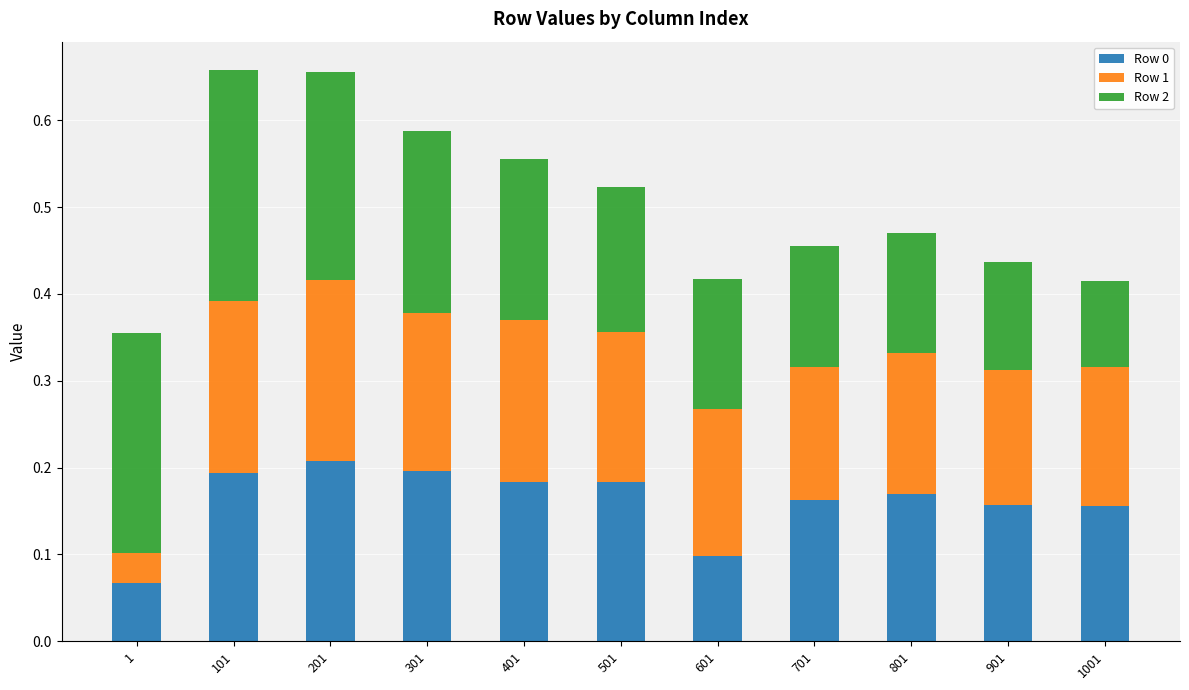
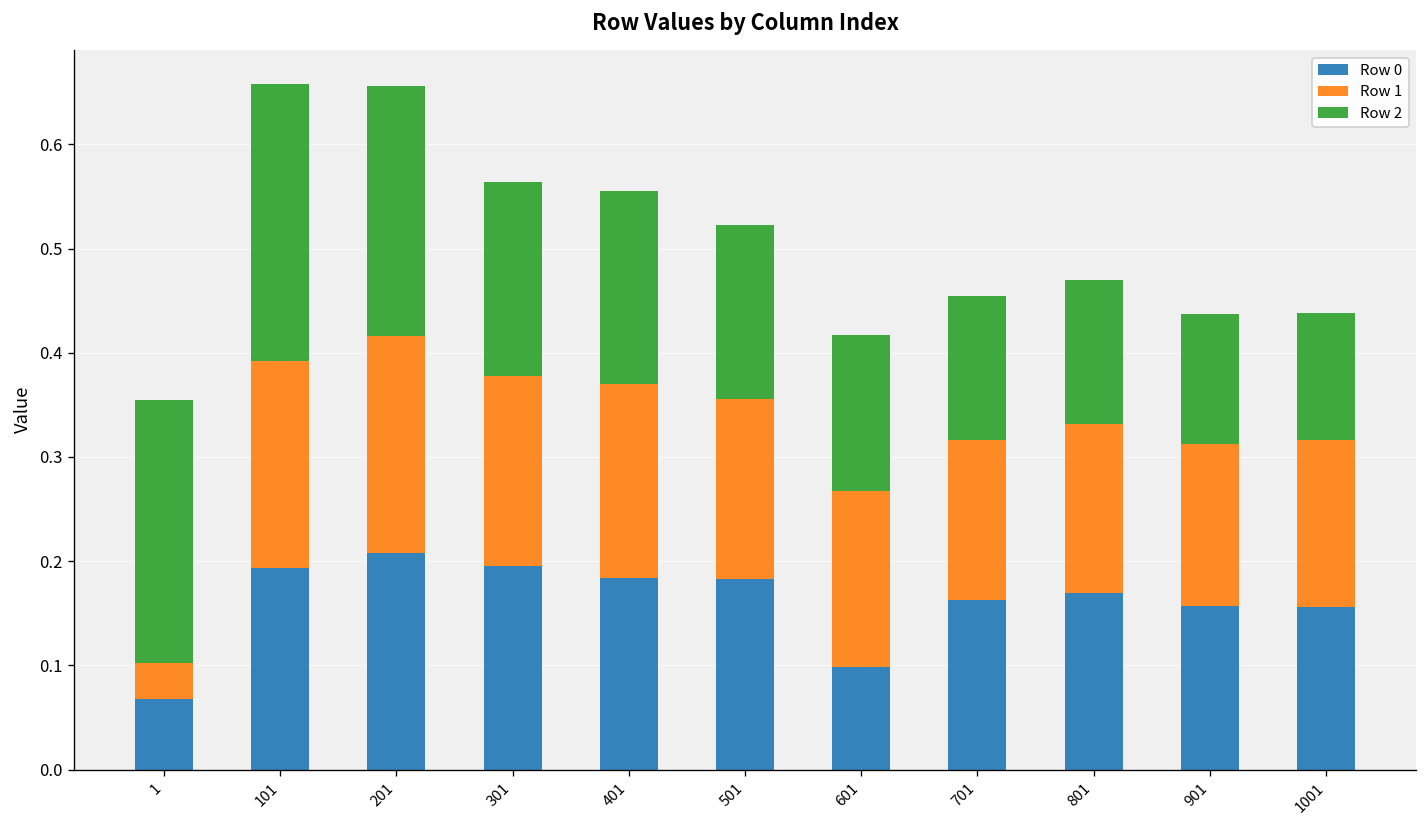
Row 2, 301: 0.21 -> 0.19
Row 2, 1001: 0.10 -> 0.12
